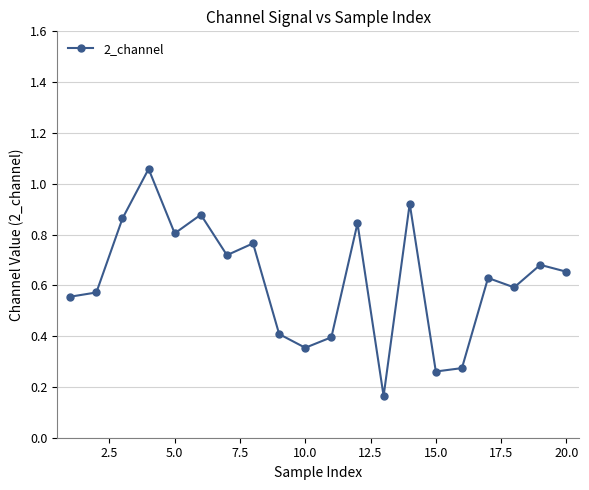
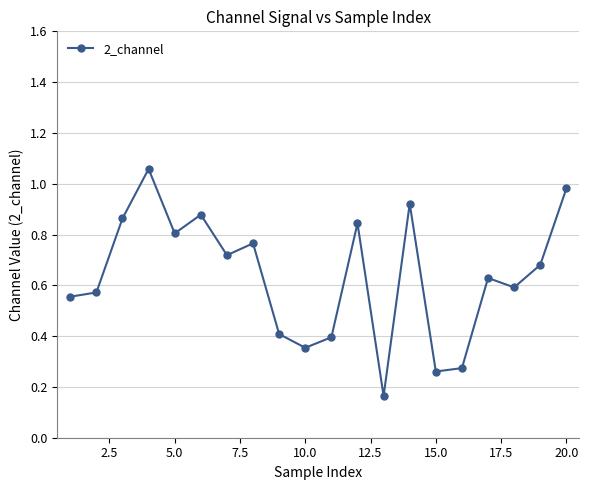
20.0: 0.65 -> 0.98
